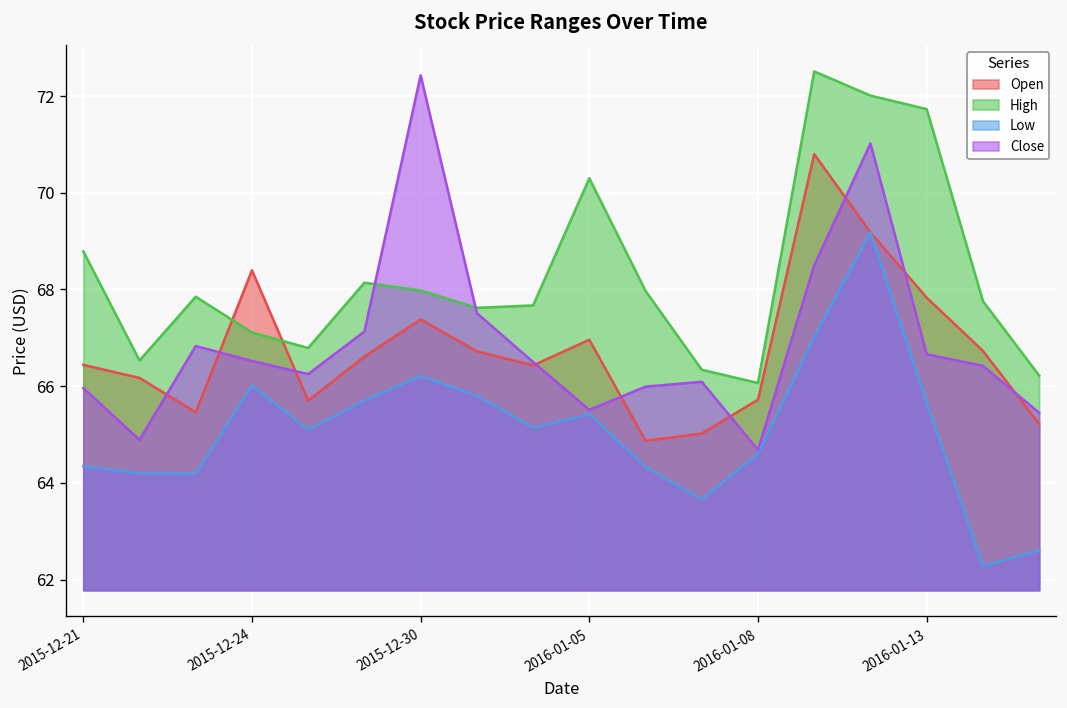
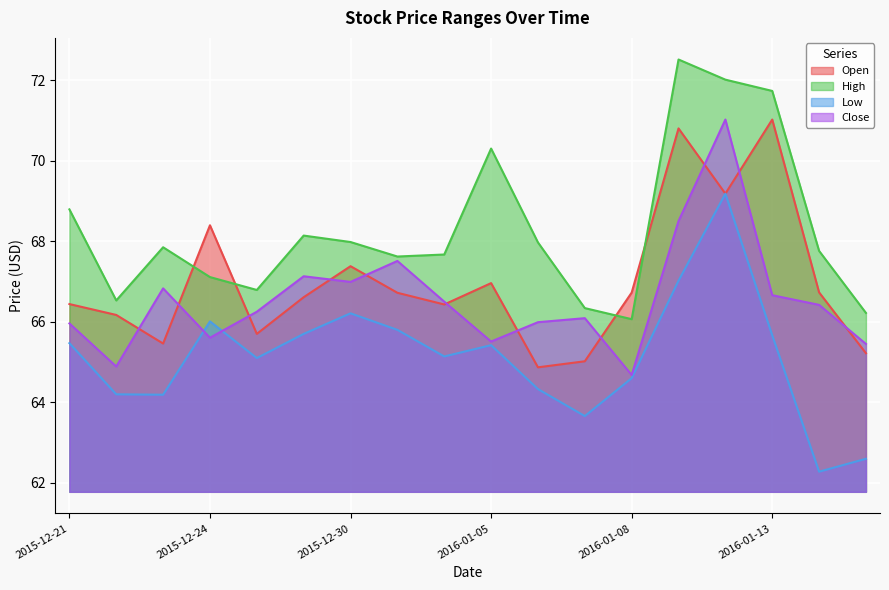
Low, 2015-12-21: 64.3 -> 65.5
Close, 2015-12-24: 66.5 -> 65.6
Close, 2015-12-30: 72.4 -> 67.0
Open, 2016-01-08: 65.7 -> 66.7
Open, 2016-01-13: 67.8 -> 71.0
